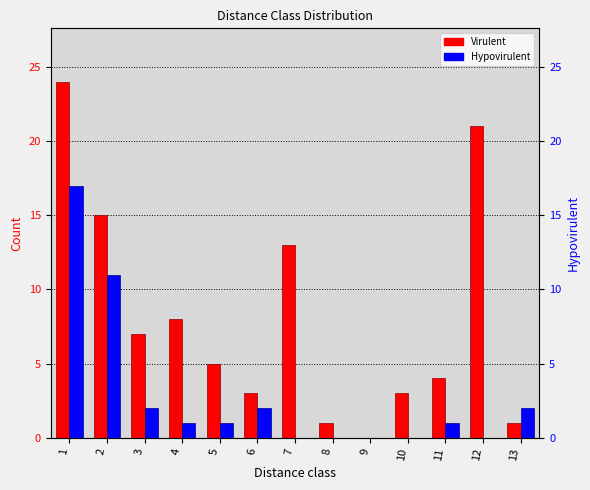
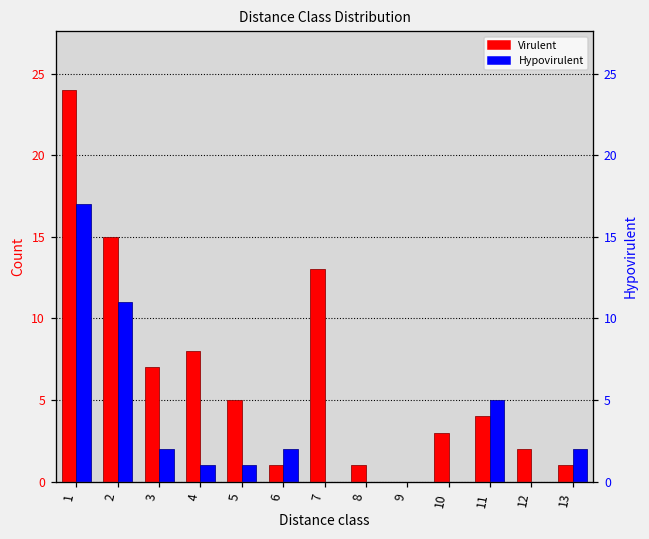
Virulent, 6: 3 -> 1
Hypovirulent, 11: 1 -> 5
Virulent, 12: 21 -> 2
